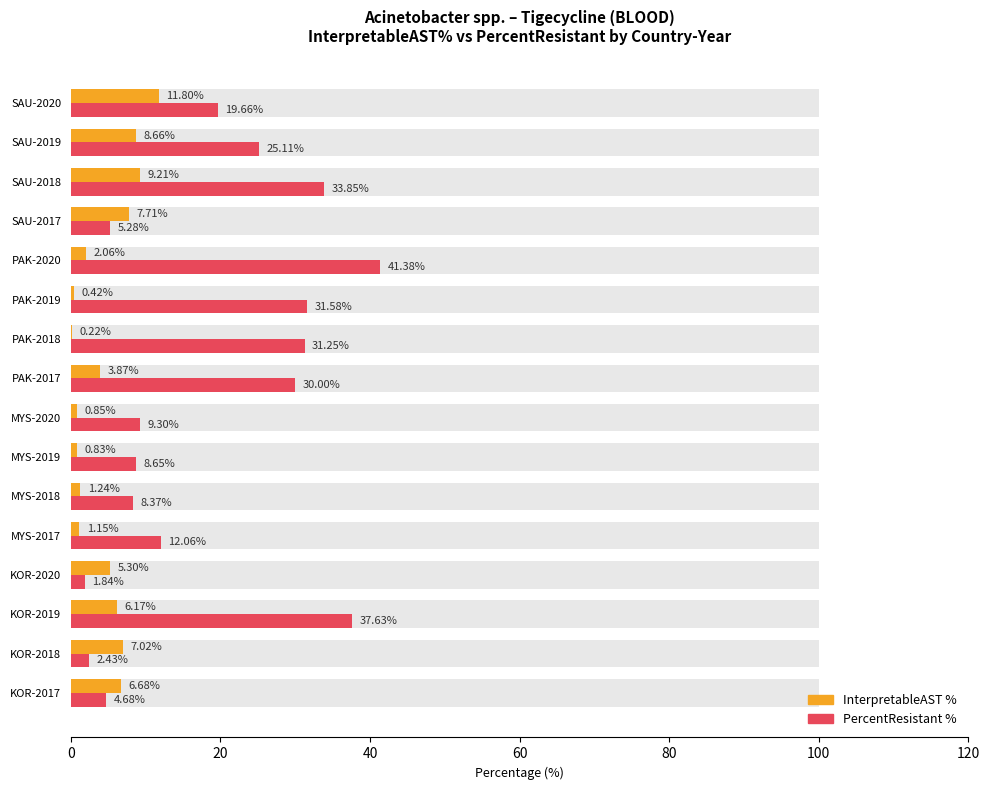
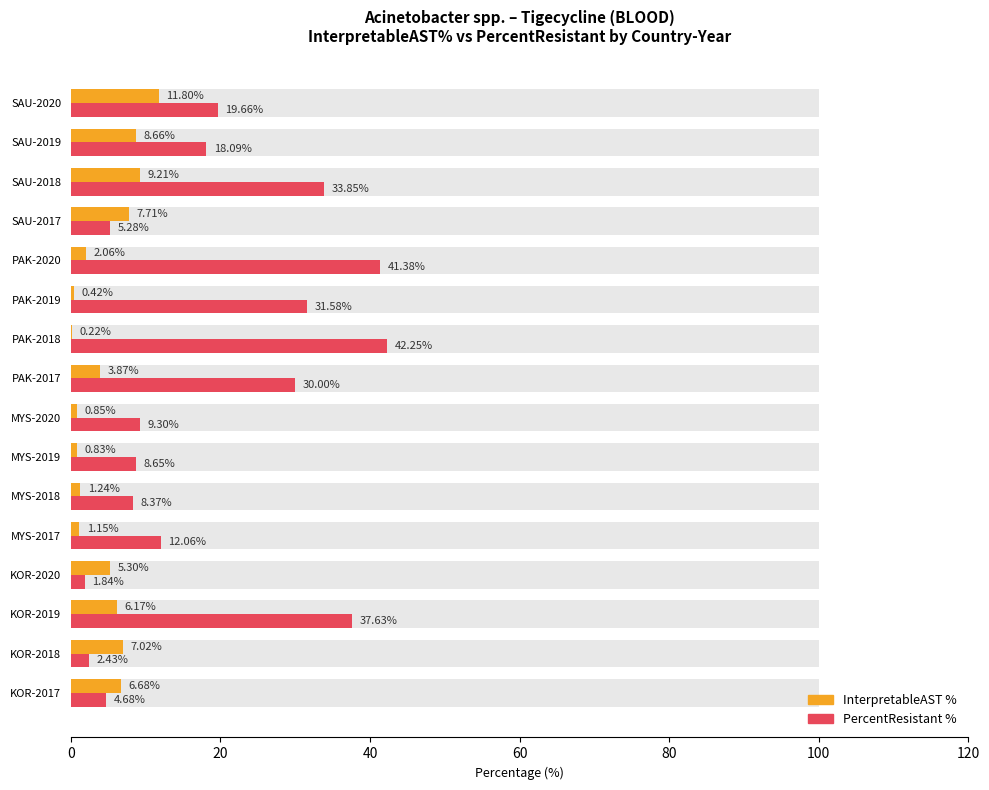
PercentResistant %, SAU-2019: 25.11% -> 18.09%
PercentResistant %, PAK-2018: 31.25% -> 42.25%
